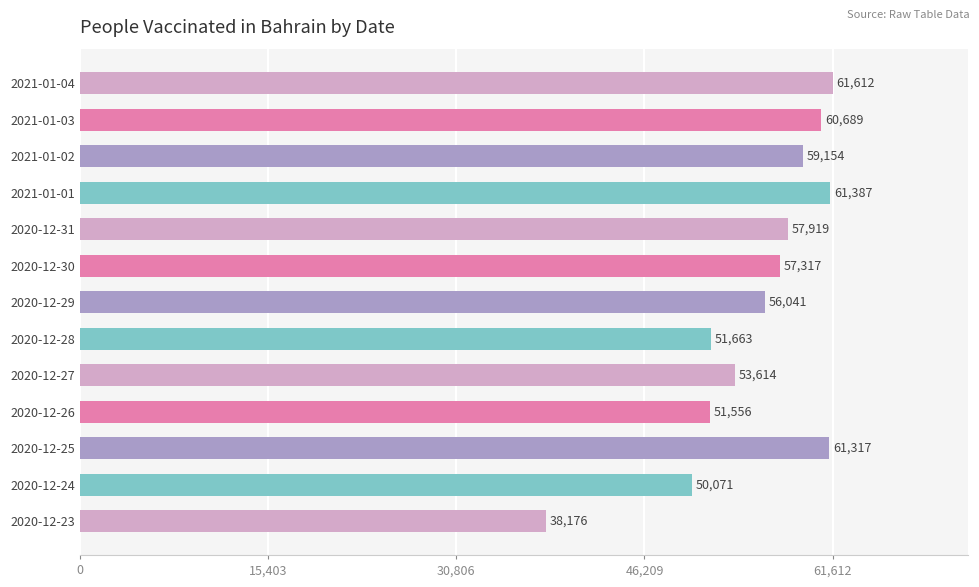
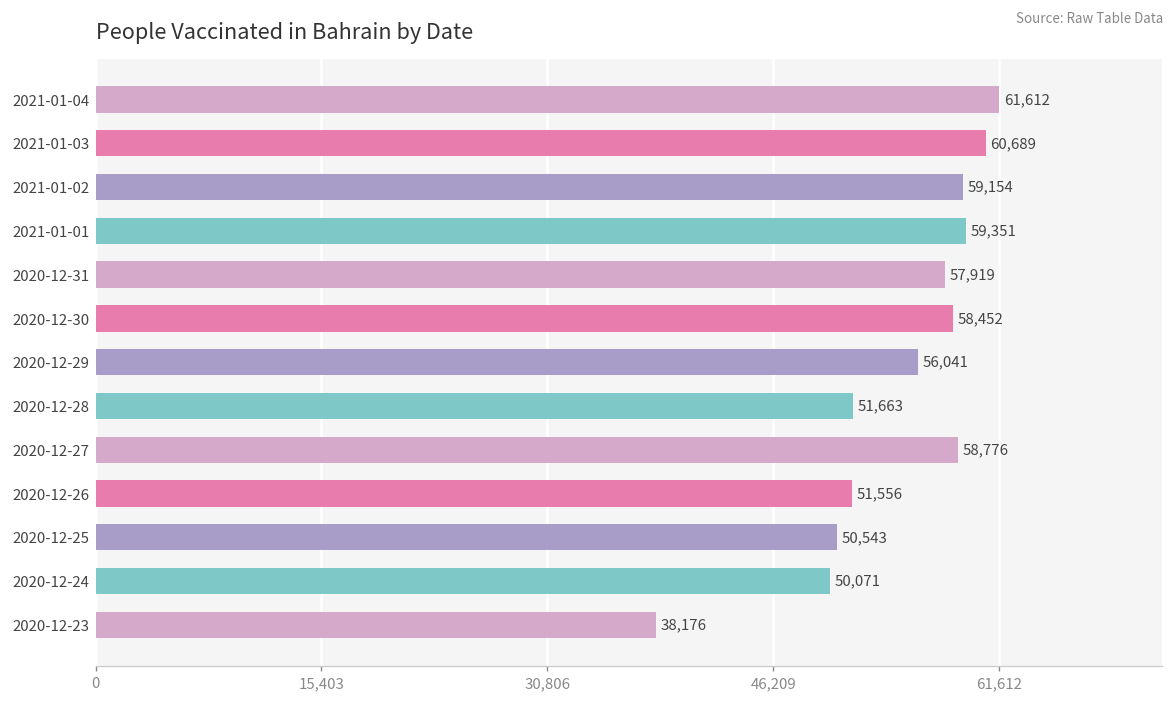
2021-01-01: 61,387 -> 59,351
2020-12-30: 57,317 -> 58,452
2020-12-27: 53,614 -> 58,776
2020-12-25: 61,317 -> 50,543
